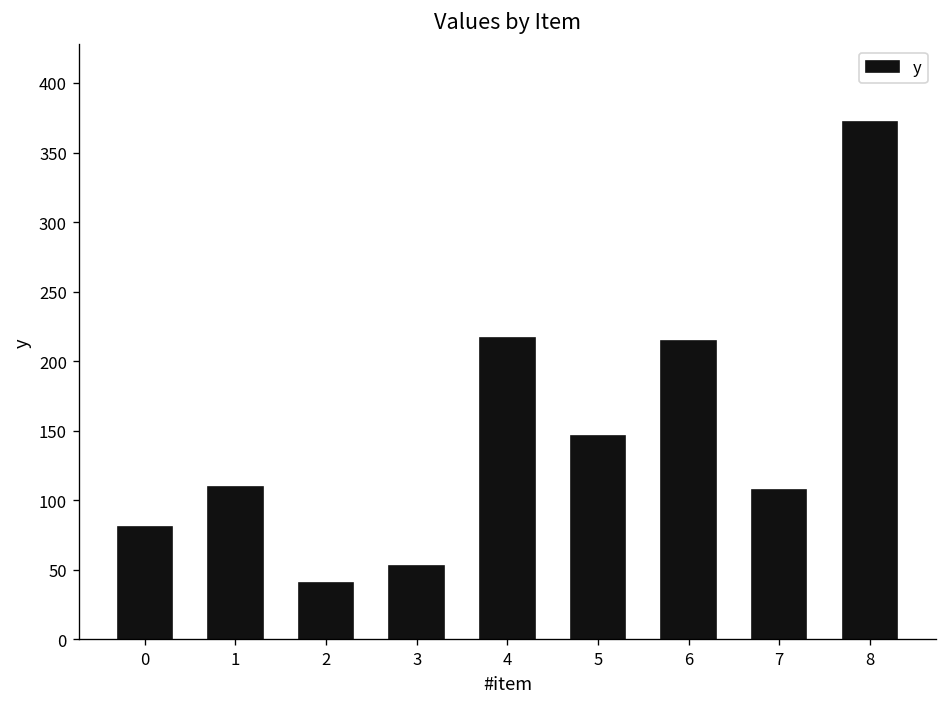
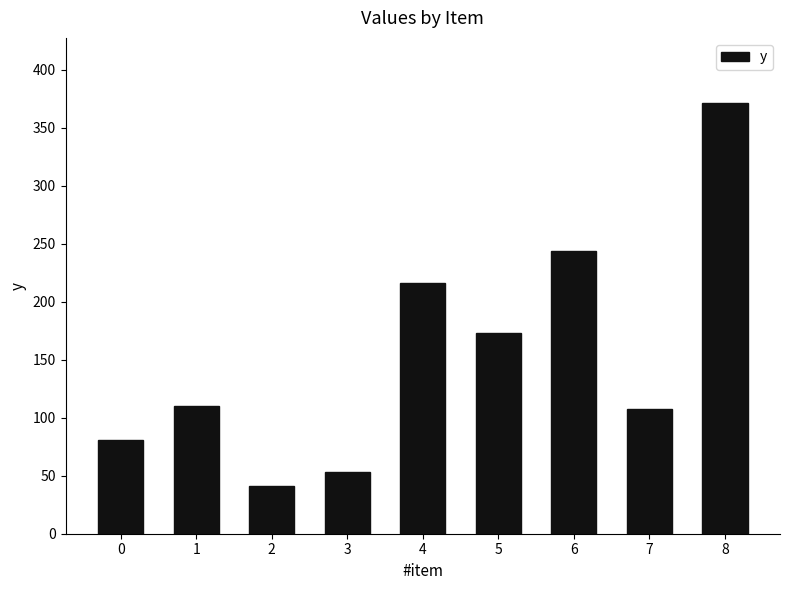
5: 146 -> 173
6: 214 -> 244
